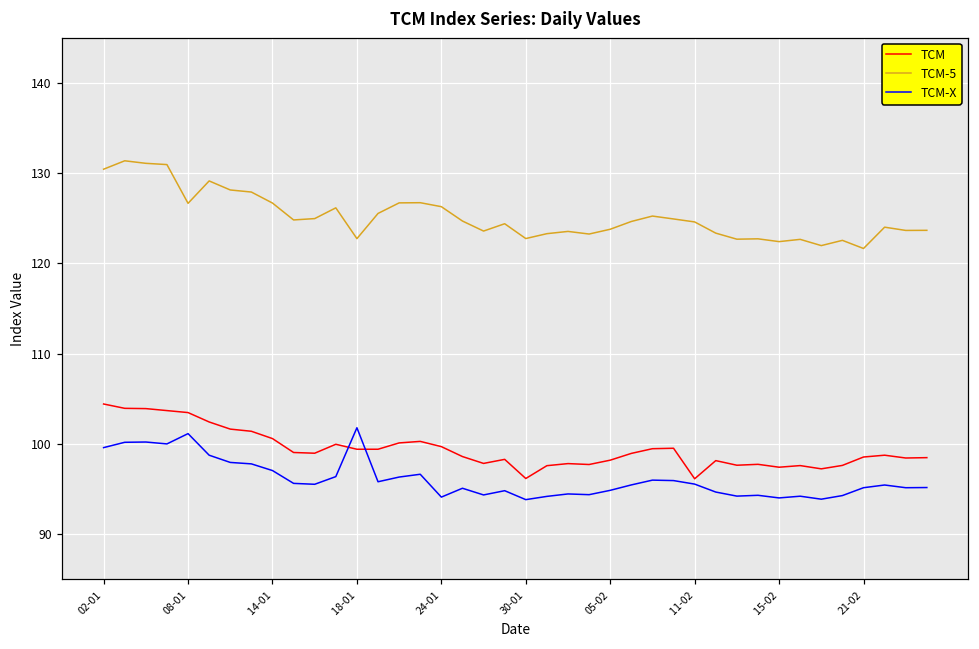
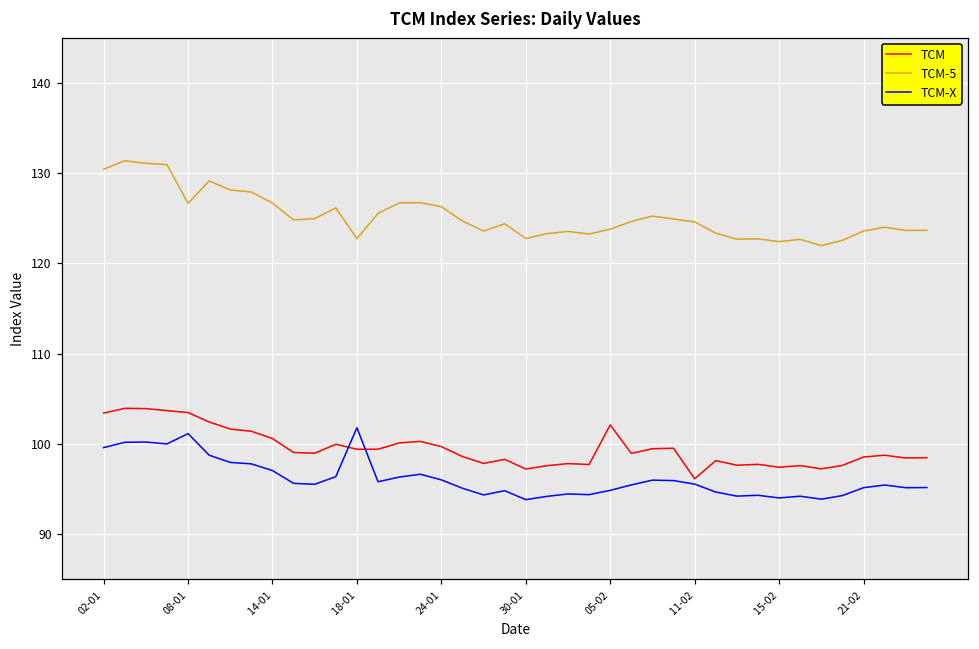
TCM, 02-01: 104 -> 103
TCM-X, 24-01: 94 -> 96
TCM, 30-01: 96 -> 97
TCM, 05-02: 98 -> 102
TCM-5, 21-02: 122 -> 124
